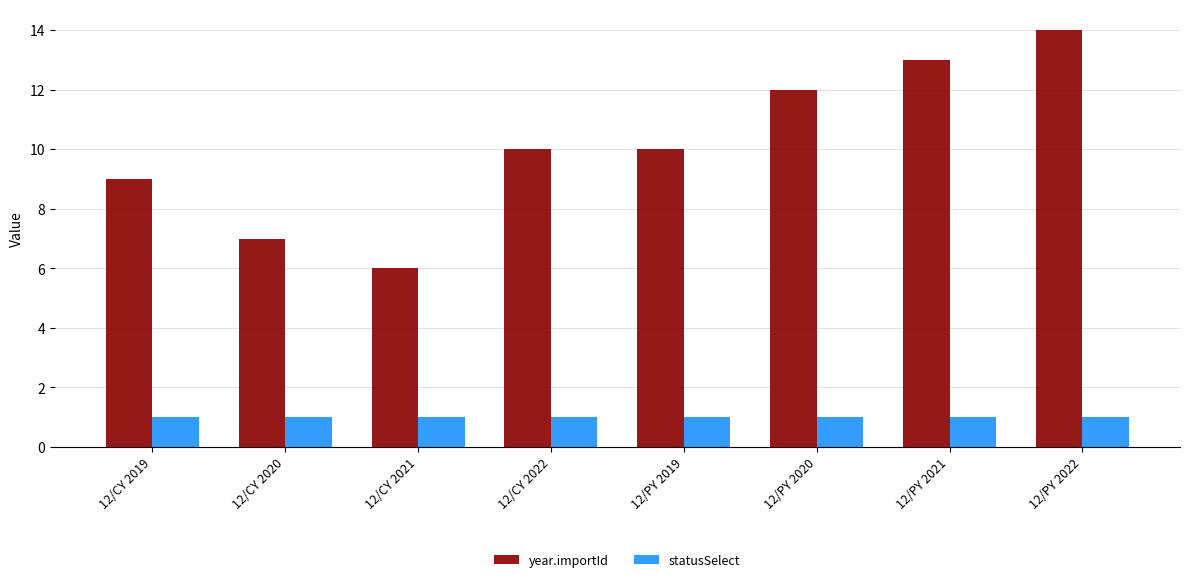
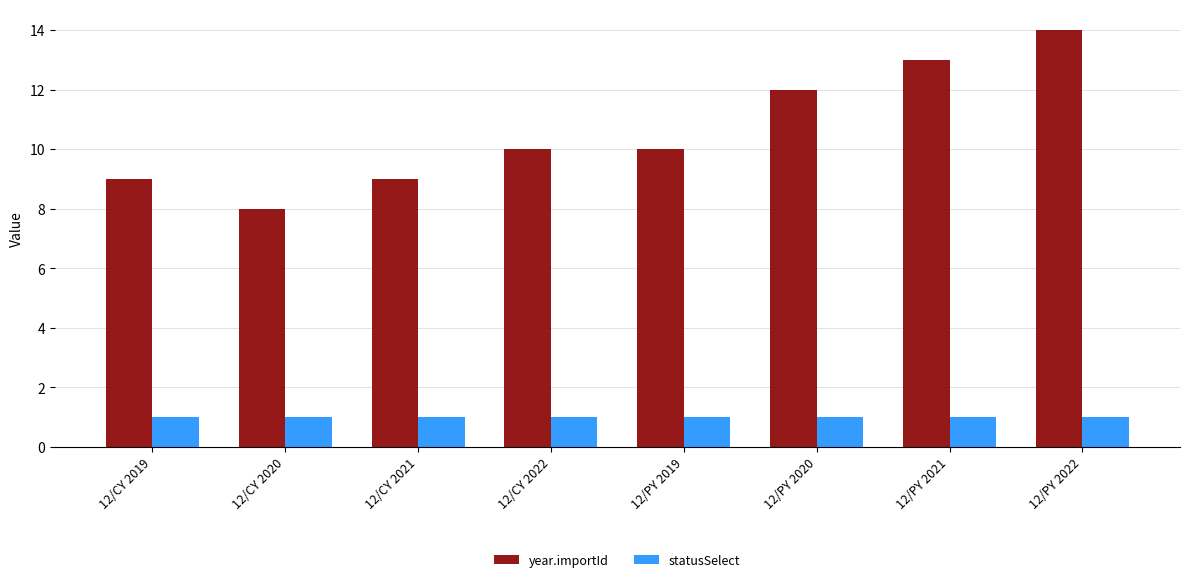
year.importId, 12/CY 2020: 7 -> 8
year.importId, 12/CY 2021: 6 -> 9
